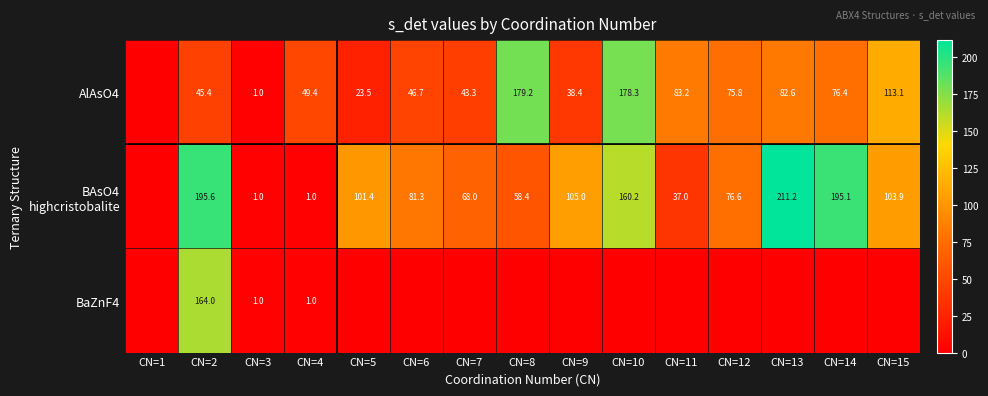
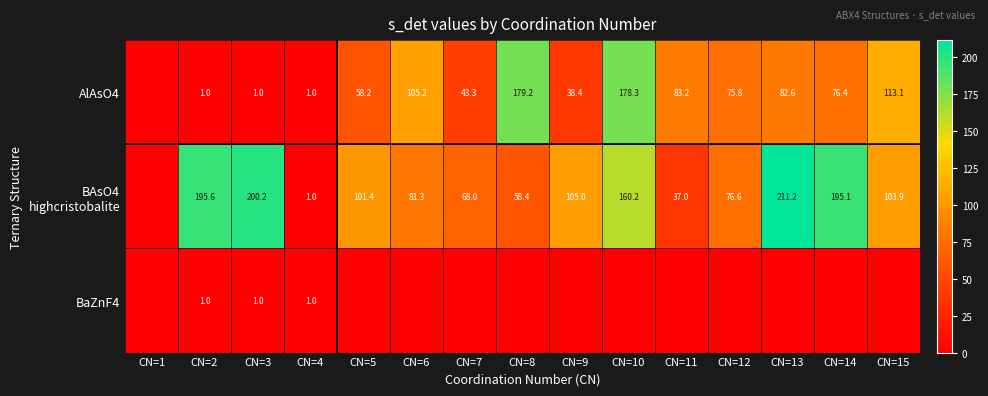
AlAsO4, CN=2: 45.4 -> 1.0
AlAsO4, CN=4: 49.4 -> 1.0
AlAsO4, CN=5: 23.5 -> 58.2
AlAsO4, CN=6: 46.7 -> 105.2
BAsO4 highcristobalite, CN=3: 1.0 -> 200.2
BaZnF4, CN=2: 164.0 -> 1.0
